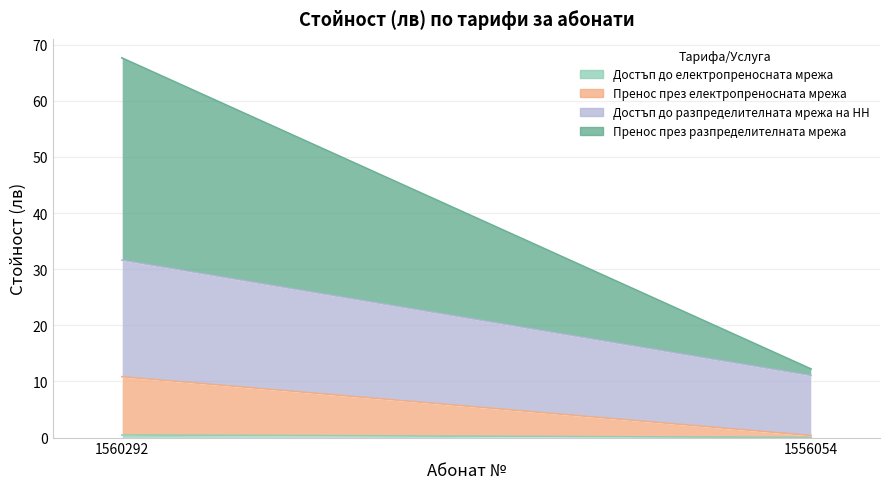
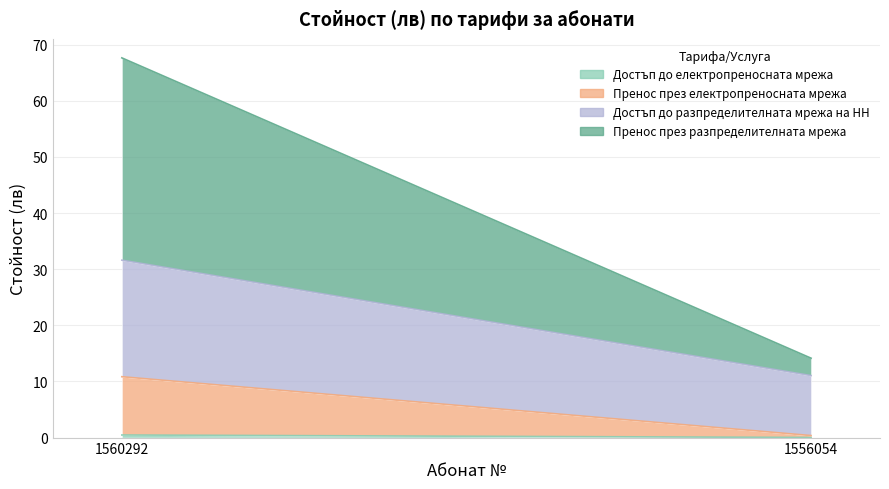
Пренос през разпределителната мрежа, 1556054: 1 -> 3
